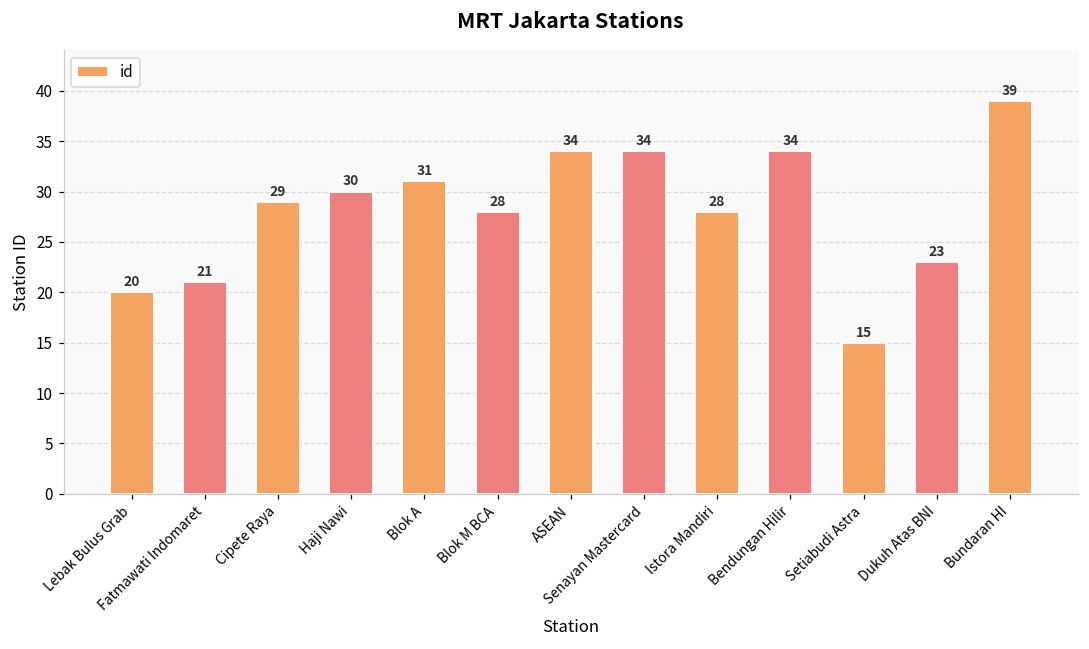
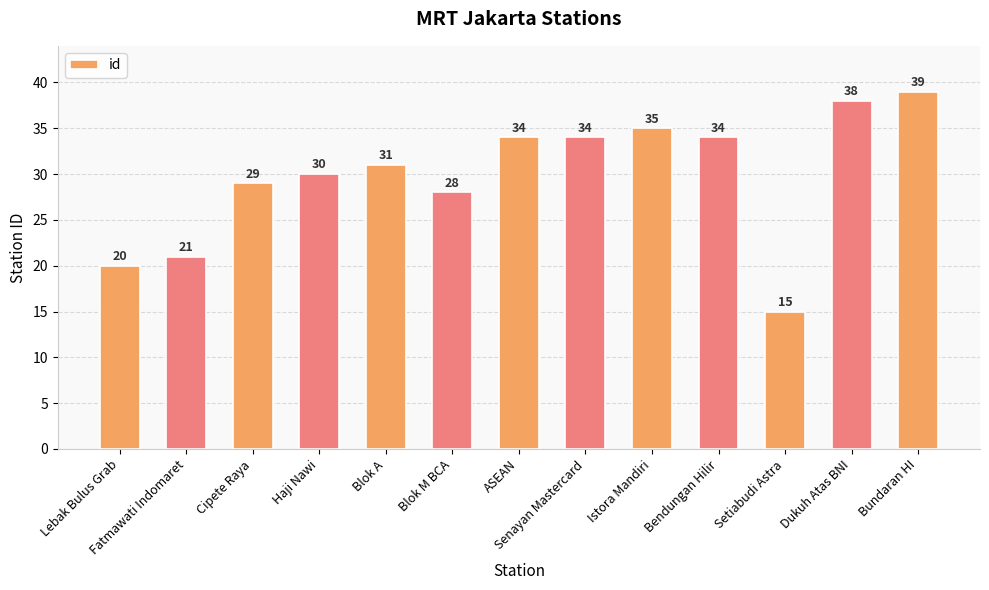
Istora Mandiri: 28 -> 35
Dukuh Atas BNI: 23 -> 38
